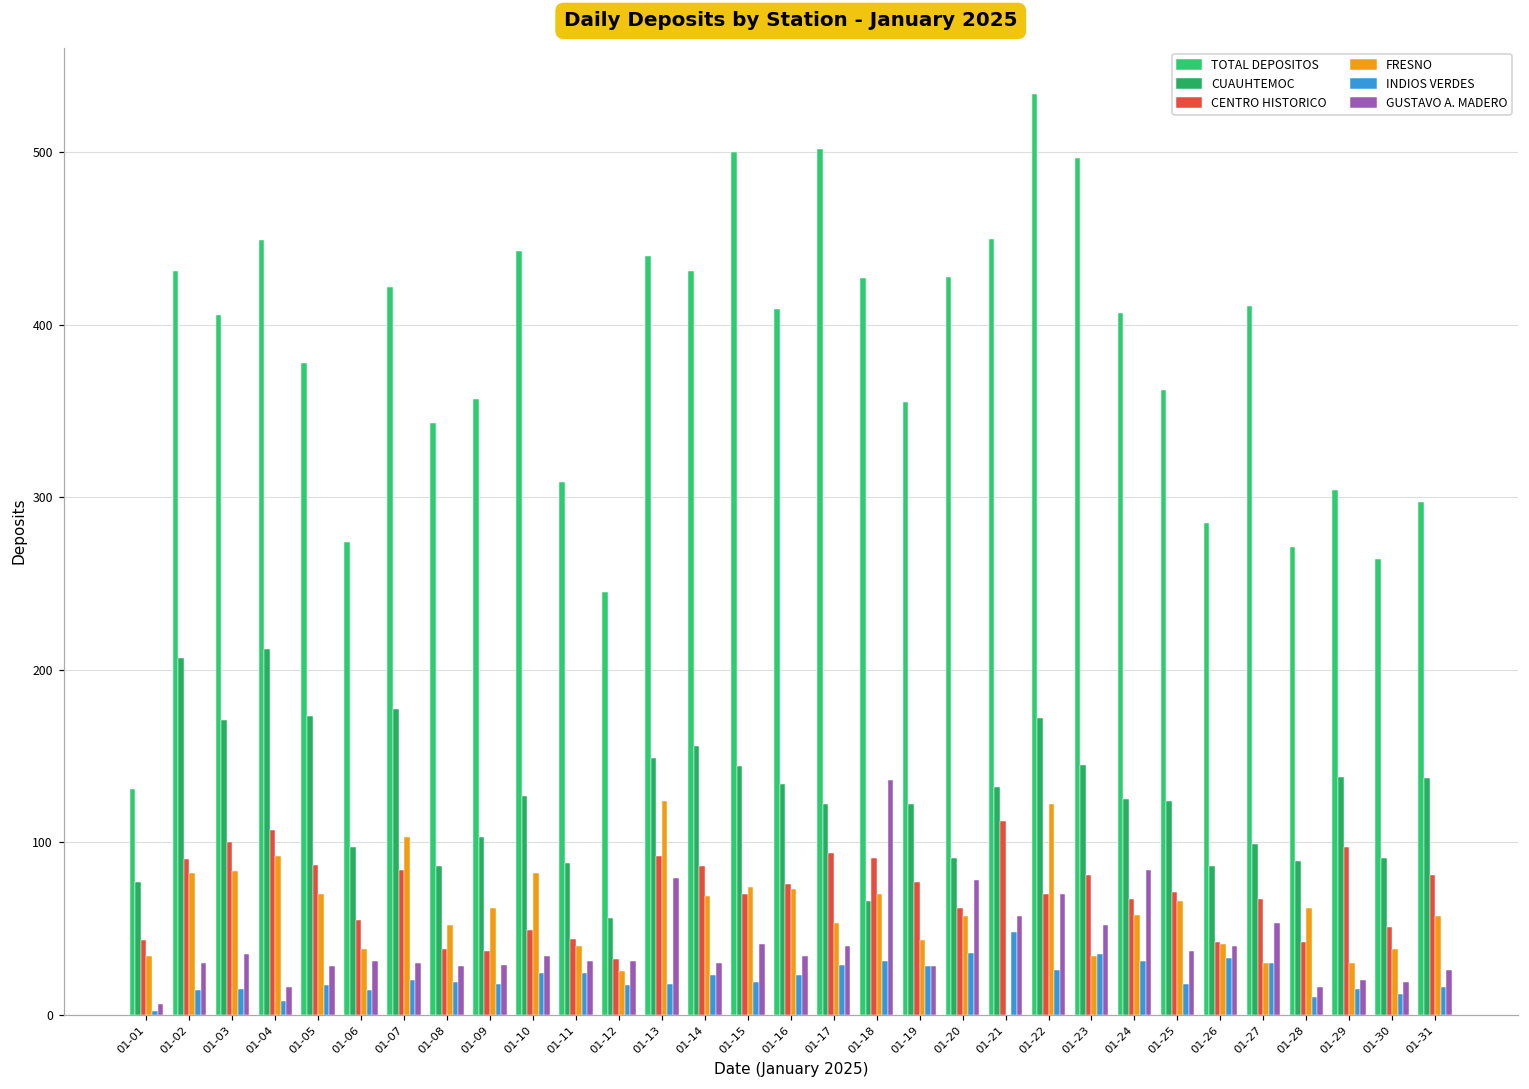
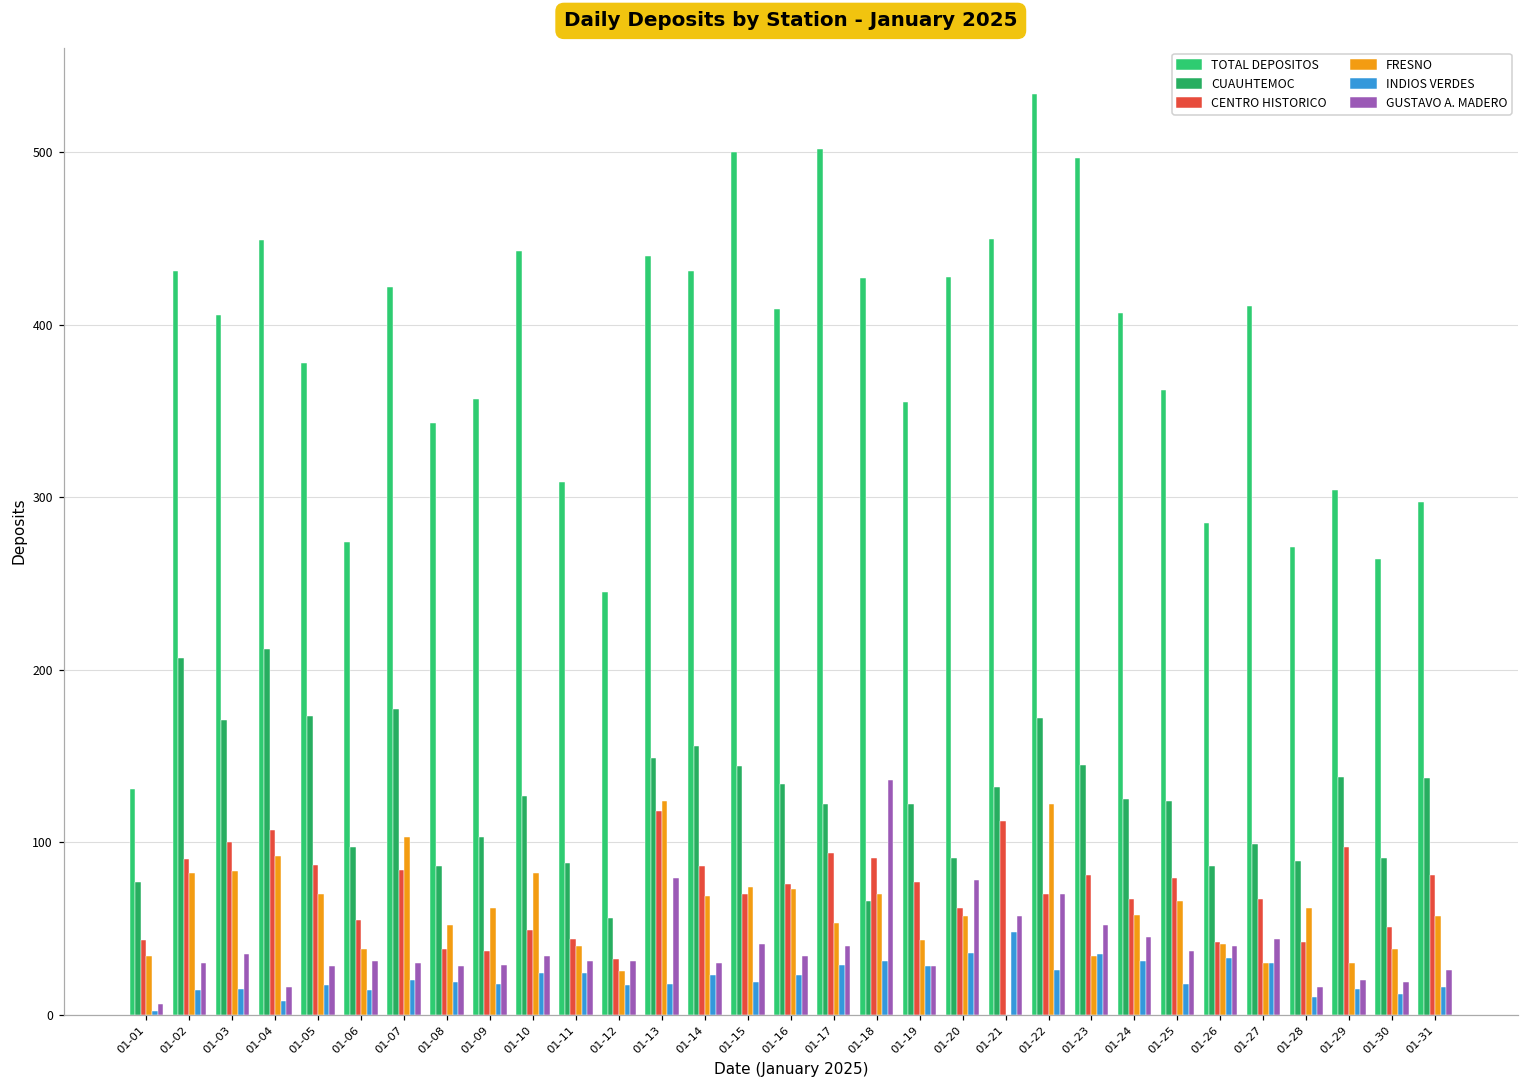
CENTRO HISTORICO, 01-13: 92 -> 118
GUSTAVO A. MADERO, 01-24: 84 -> 45
CENTRO HISTORICO, 01-25: 71 -> 79
GUSTAVO A. MADERO, 01-27: 53 -> 44
